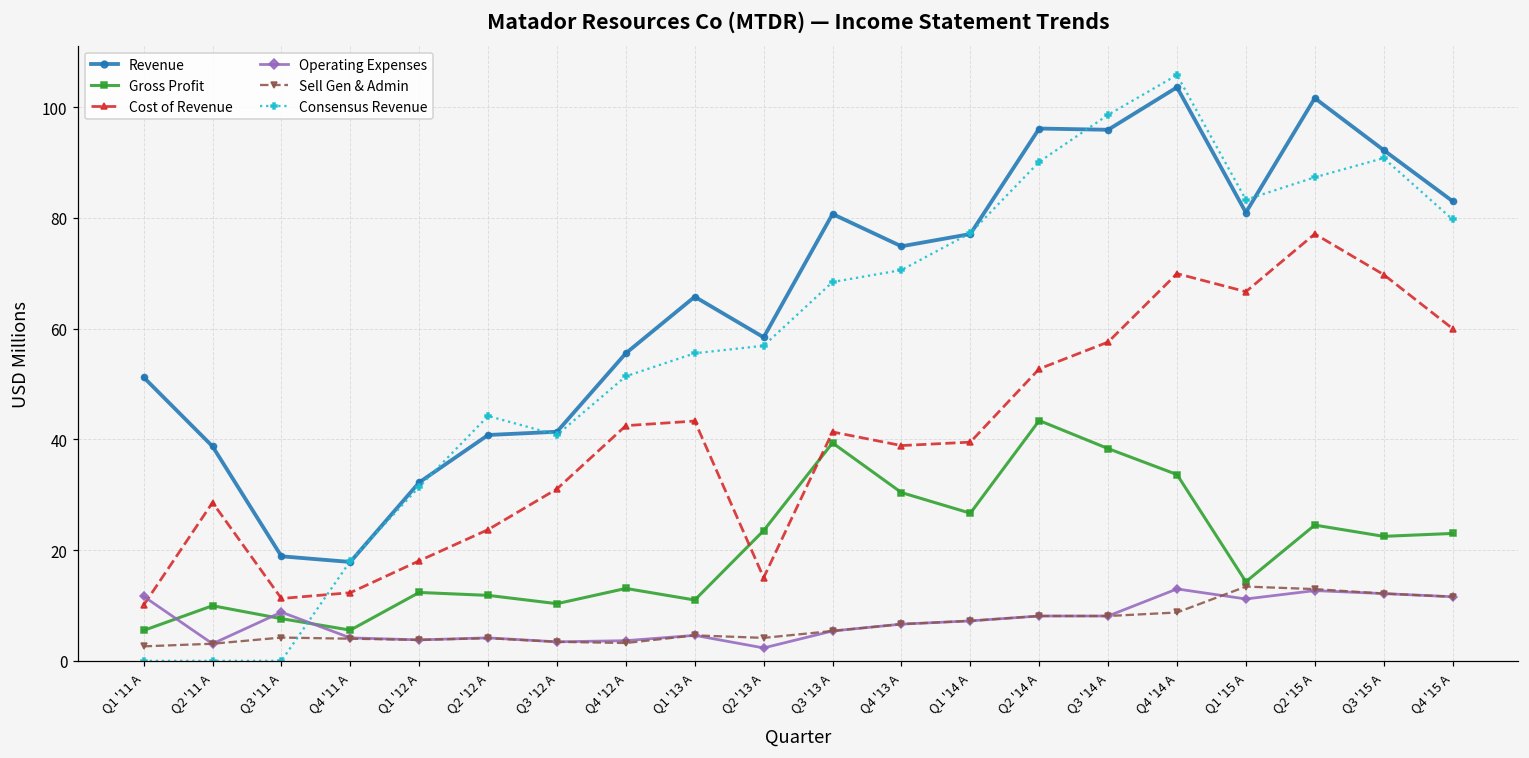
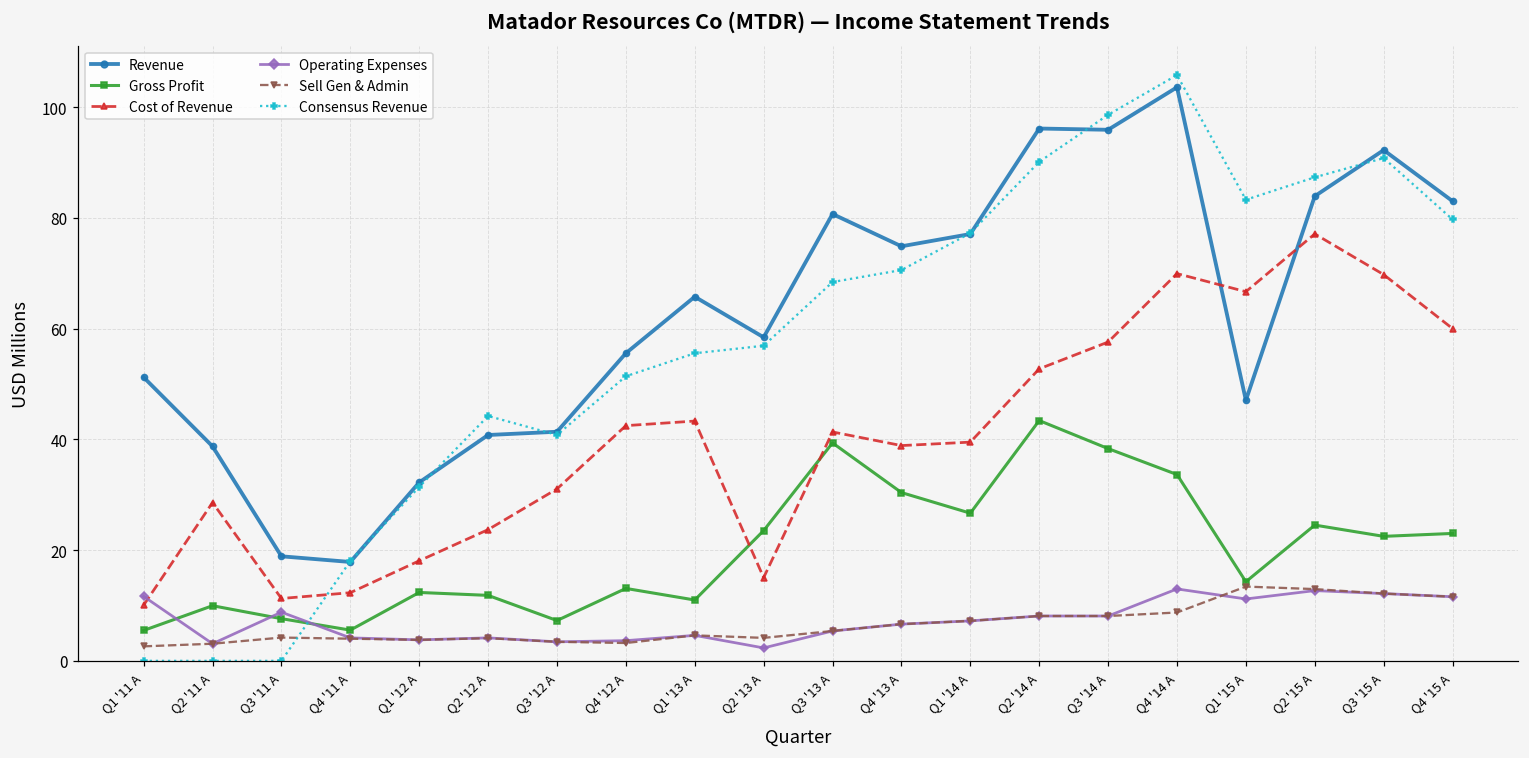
Gross Profit, Q3 '12 A: 10 -> 7
Revenue, Q1 '15 A: 81 -> 47
Revenue, Q2 '15 A: 102 -> 84
